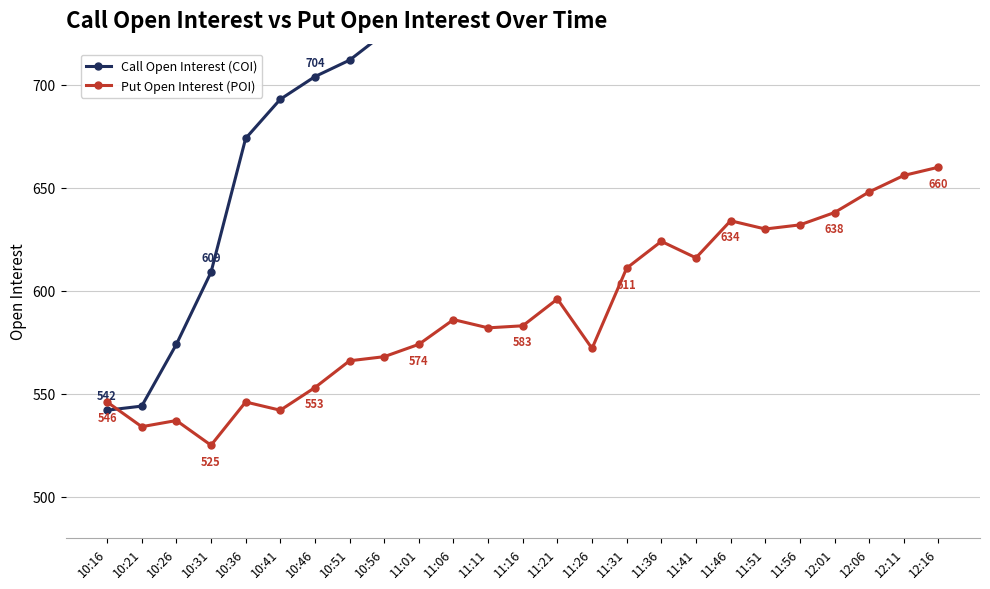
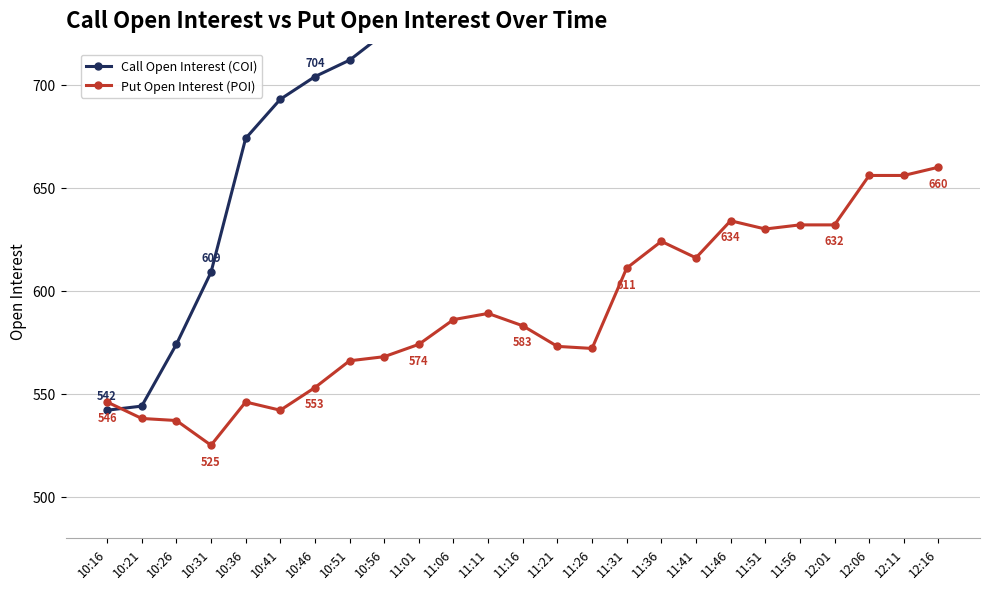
Put Open Interest (POI), 10:21: 534 -> 538
Put Open Interest (POI), 11:11: 582 -> 589
Put Open Interest (POI), 11:21: 596 -> 573
Put Open Interest (POI), 12:01: 638 -> 632
Put Open Interest (POI), 12:06: 648 -> 656
